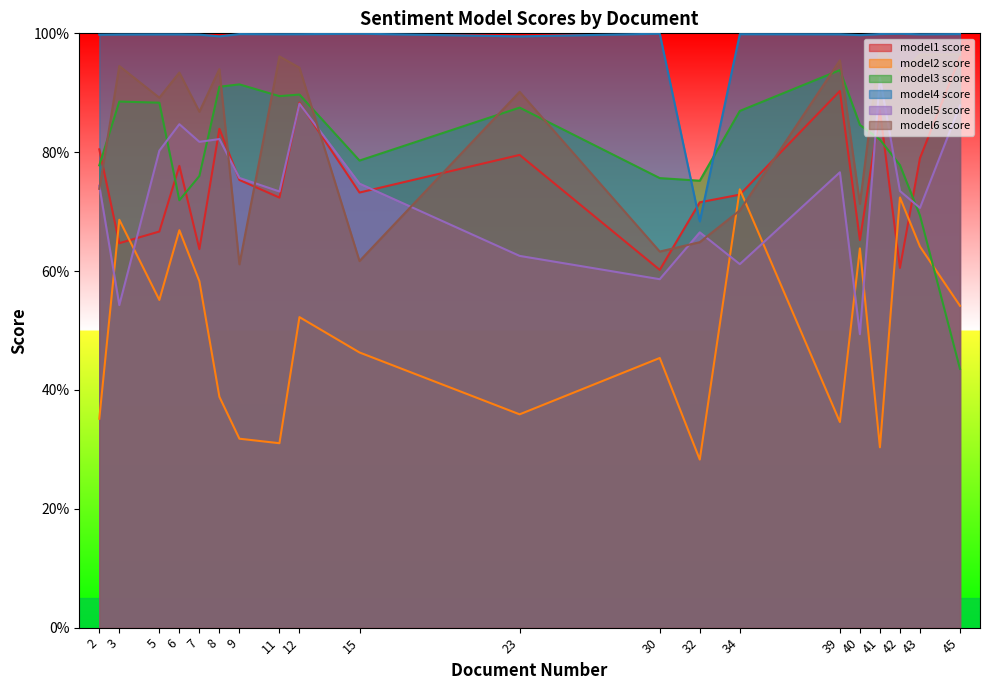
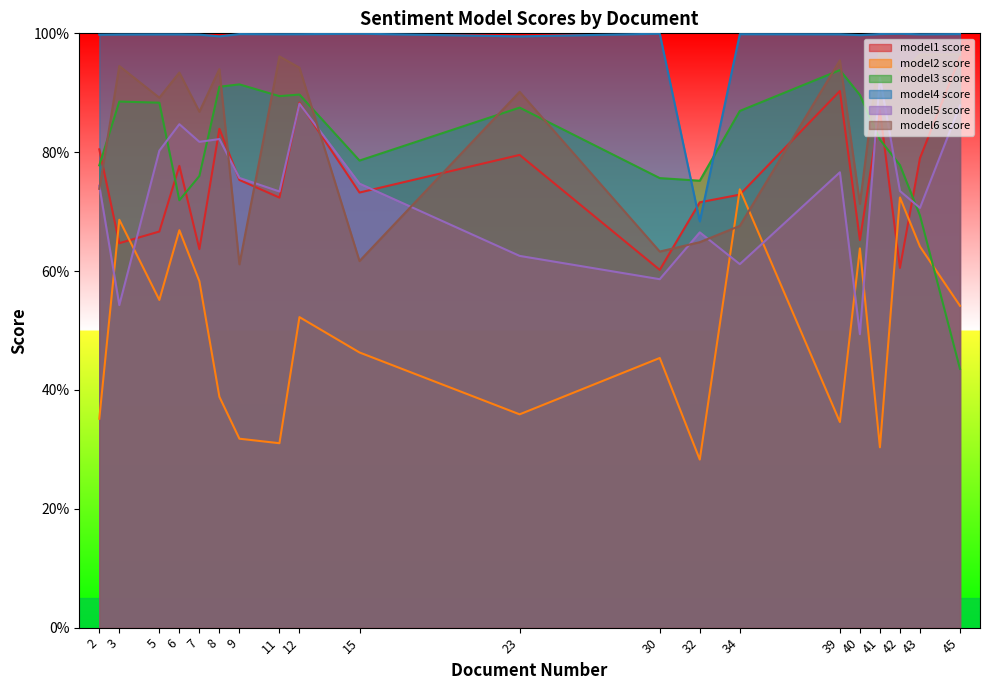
model6 score, 34: 70% -> 68%
model3 score, 40: 85% -> 90%
